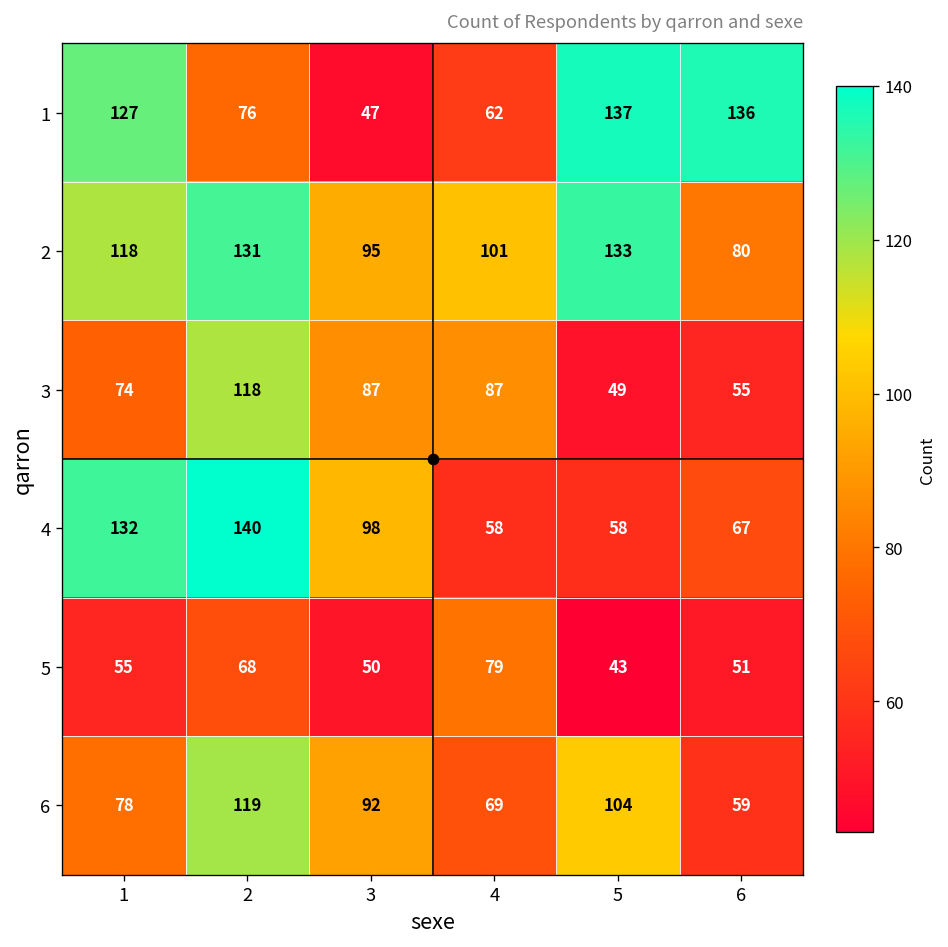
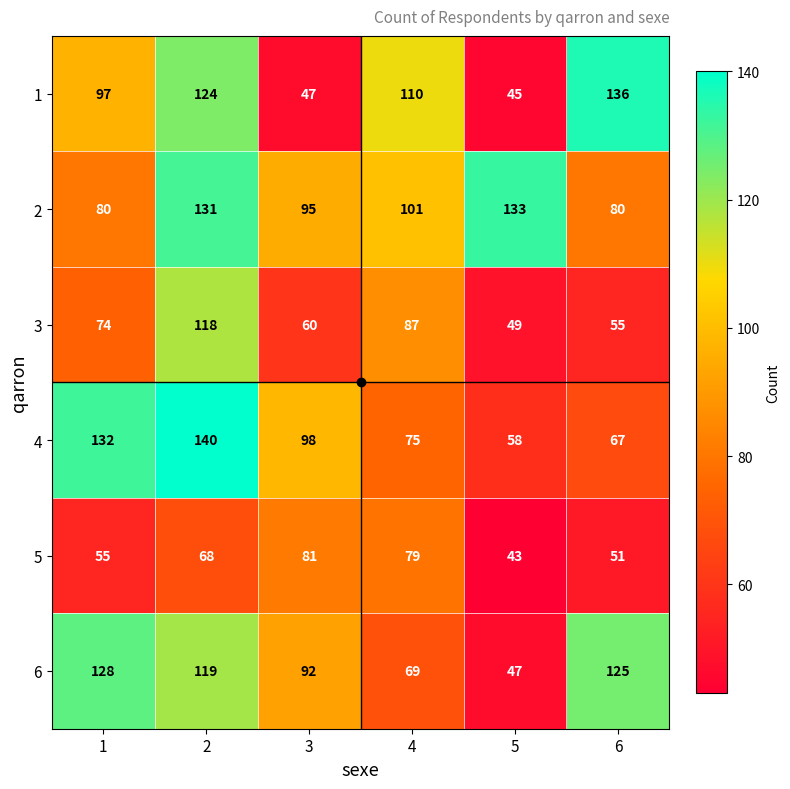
1, 1: 127 -> 97
1, 2: 76 -> 124
1, 4: 62 -> 110
1, 5: 137 -> 45
2, 1: 118 -> 80
3, 3: 87 -> 60
4, 4: 58 -> 75
5, 3: 50 -> 81
6, 1: 78 -> 128
6, 5: 104 -> 47
6, 6: 59 -> 125
